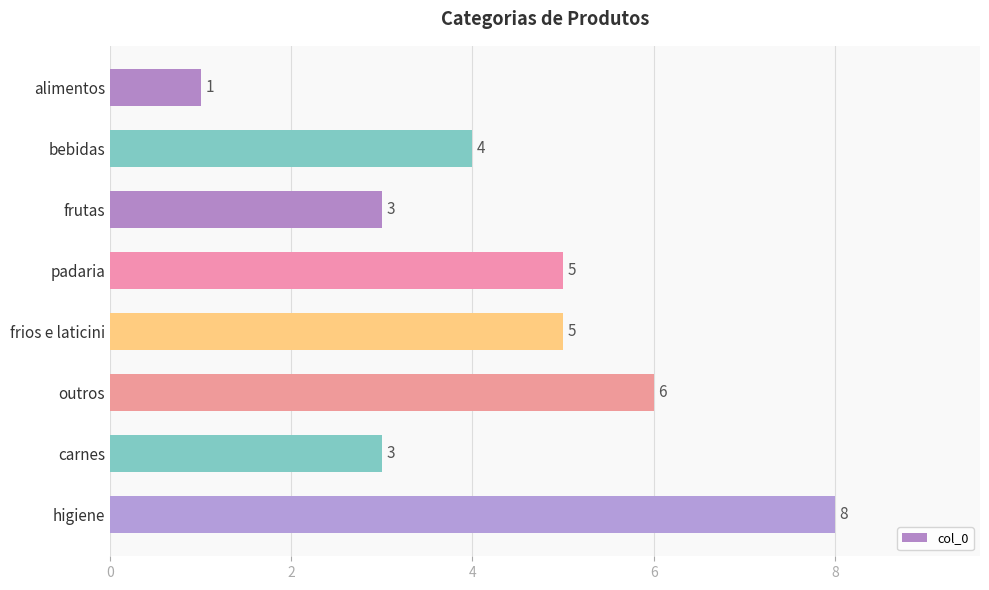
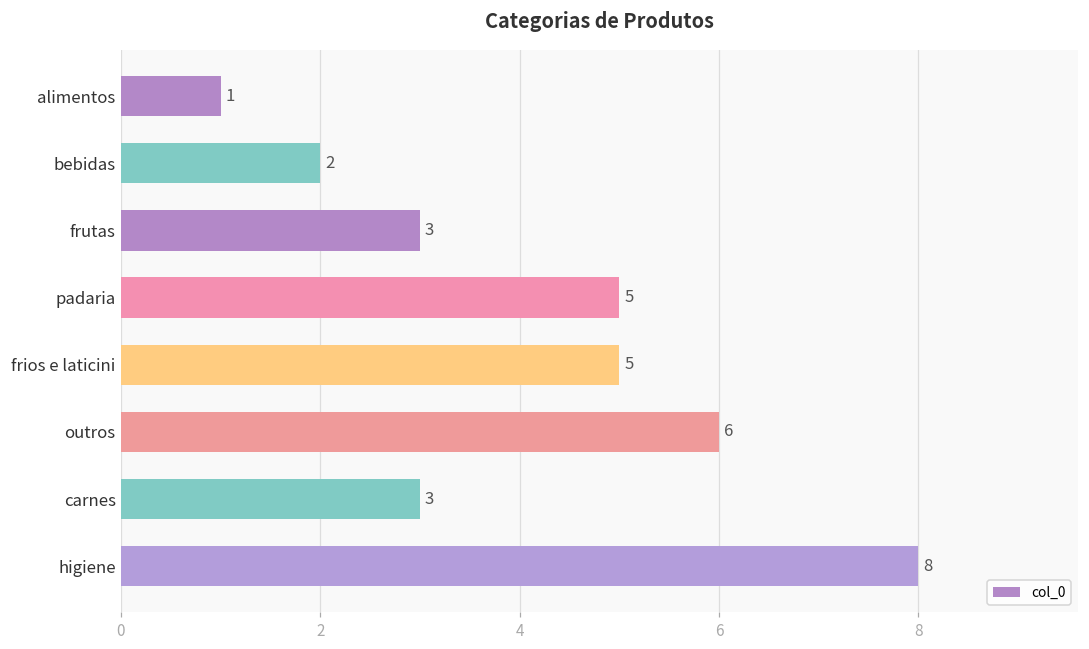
bebidas: 4 -> 2
